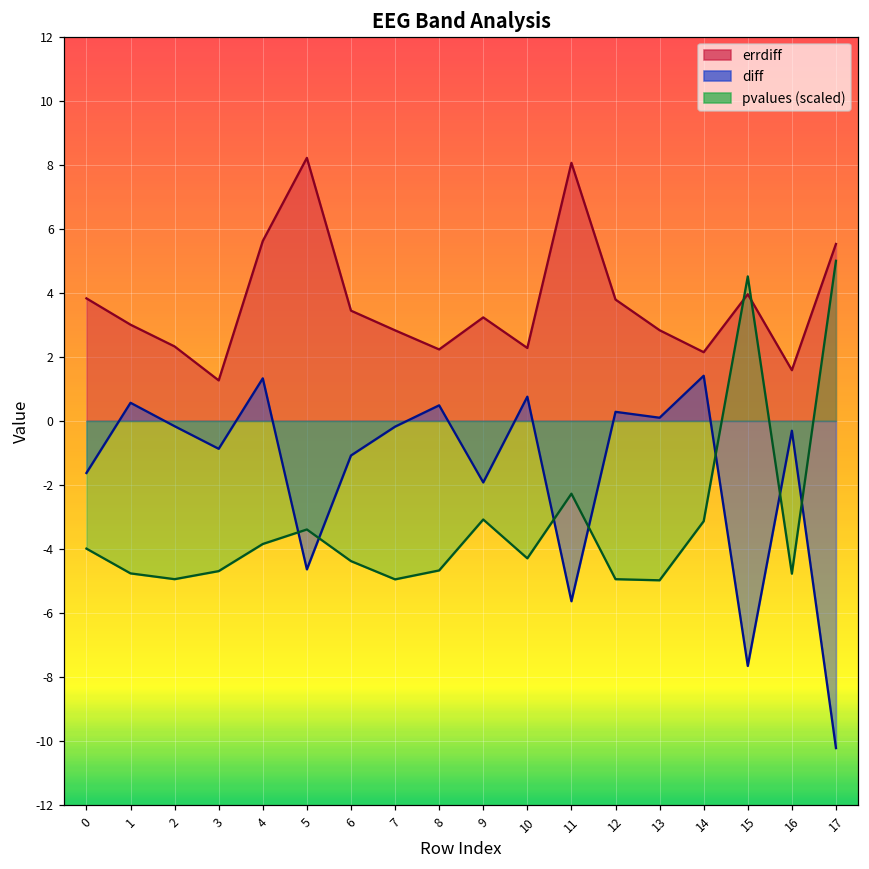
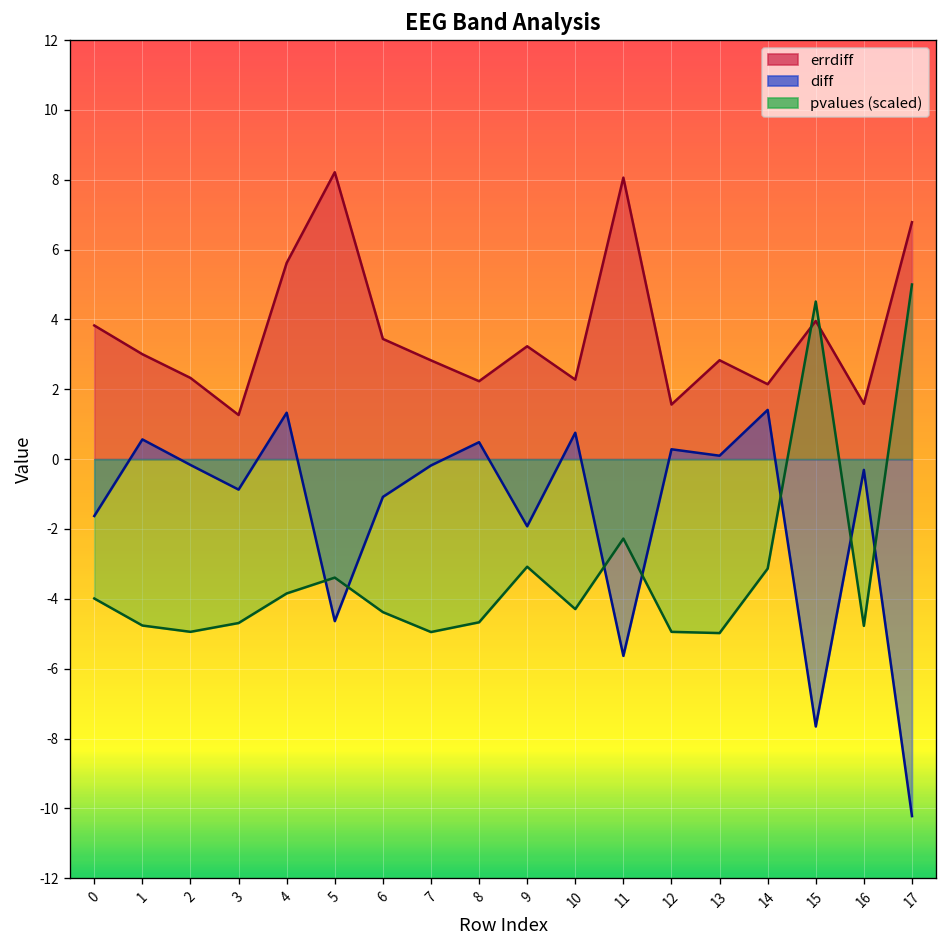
errdiff, 12: 3.8 -> 1.6
errdiff, 17: 5.5 -> 6.8
